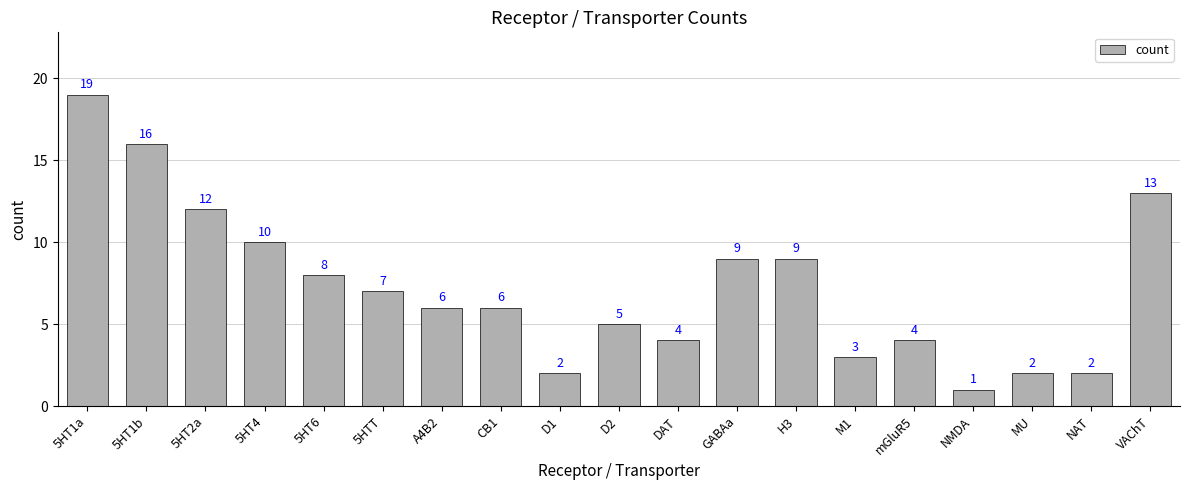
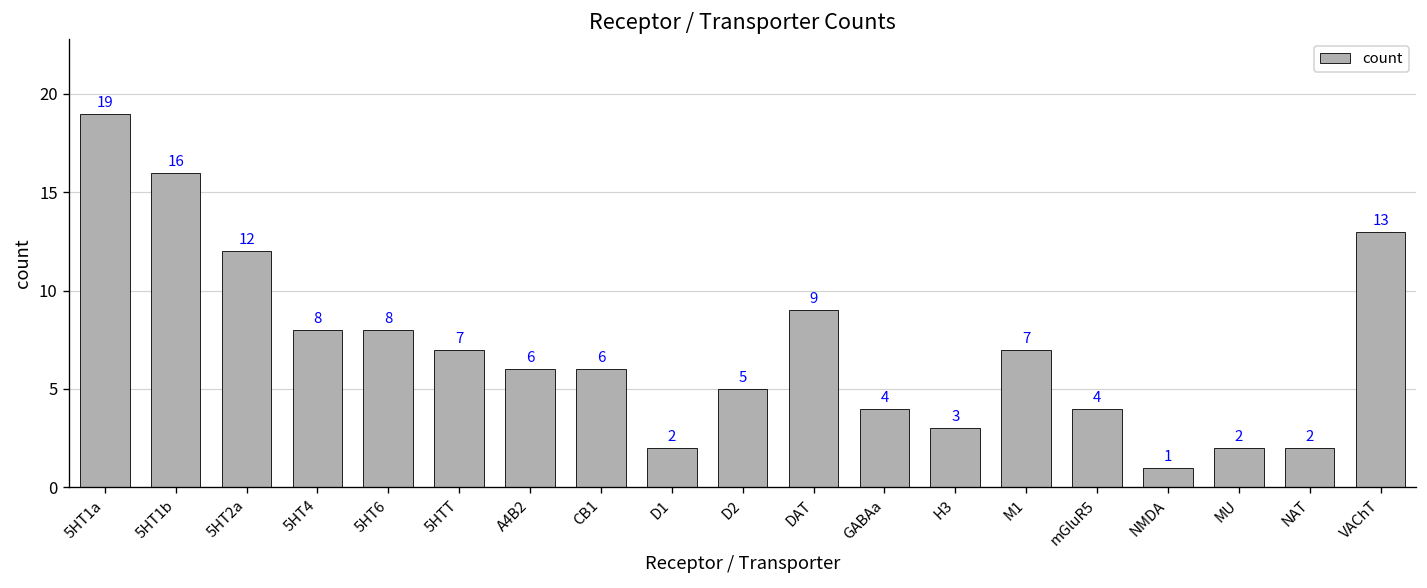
5HT4: 10 -> 8
DAT: 4 -> 9
GABAa: 9 -> 4
H3: 9 -> 3
M1: 3 -> 7
